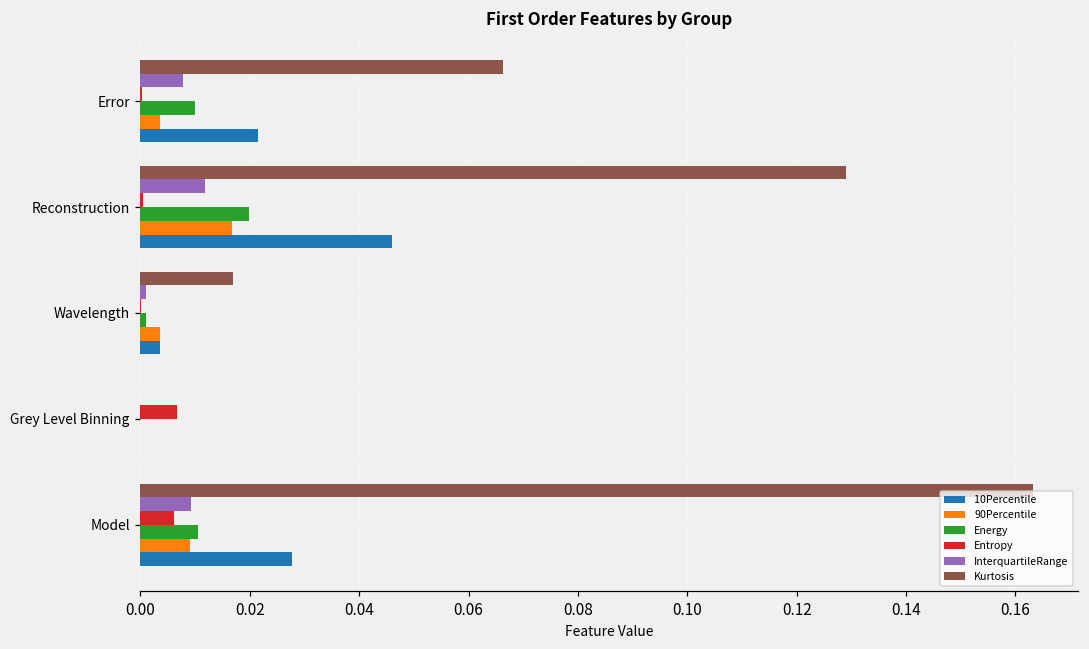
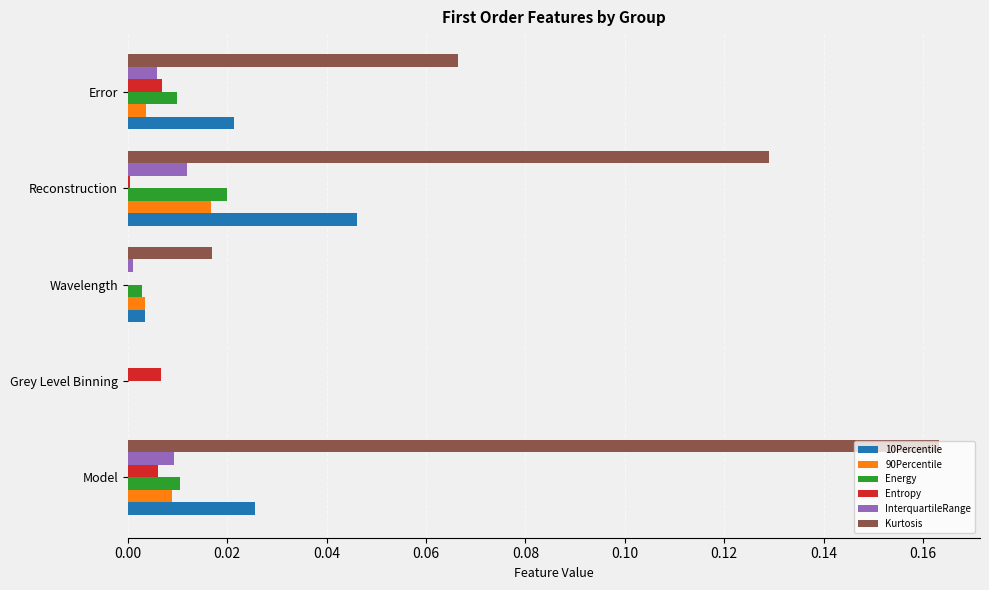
InterquartileRange, Error: 0.008 -> 0.006
Entropy, Error: 0.000 -> 0.007
Energy, Wavelength: 0.001 -> 0.003
10Percentile, Model: 0.028 -> 0.026
